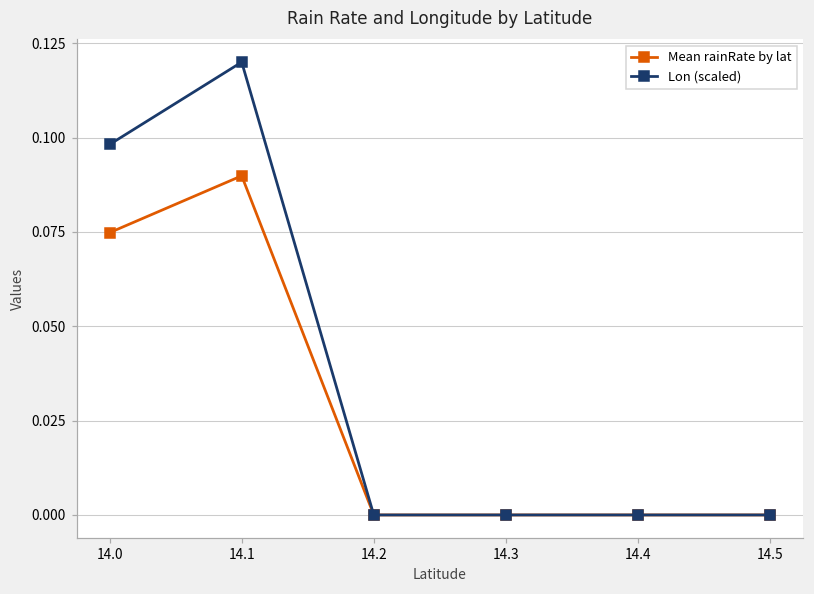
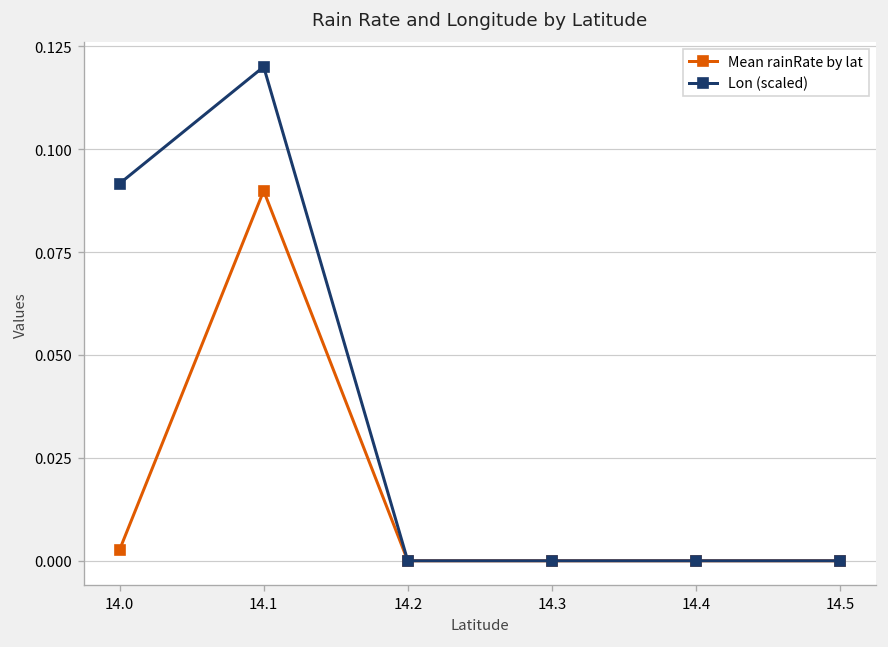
Mean rainRate by lat, 14.0: 0.075 -> 0.003
Lon (scaled), 14.0: 0.098 -> 0.092
